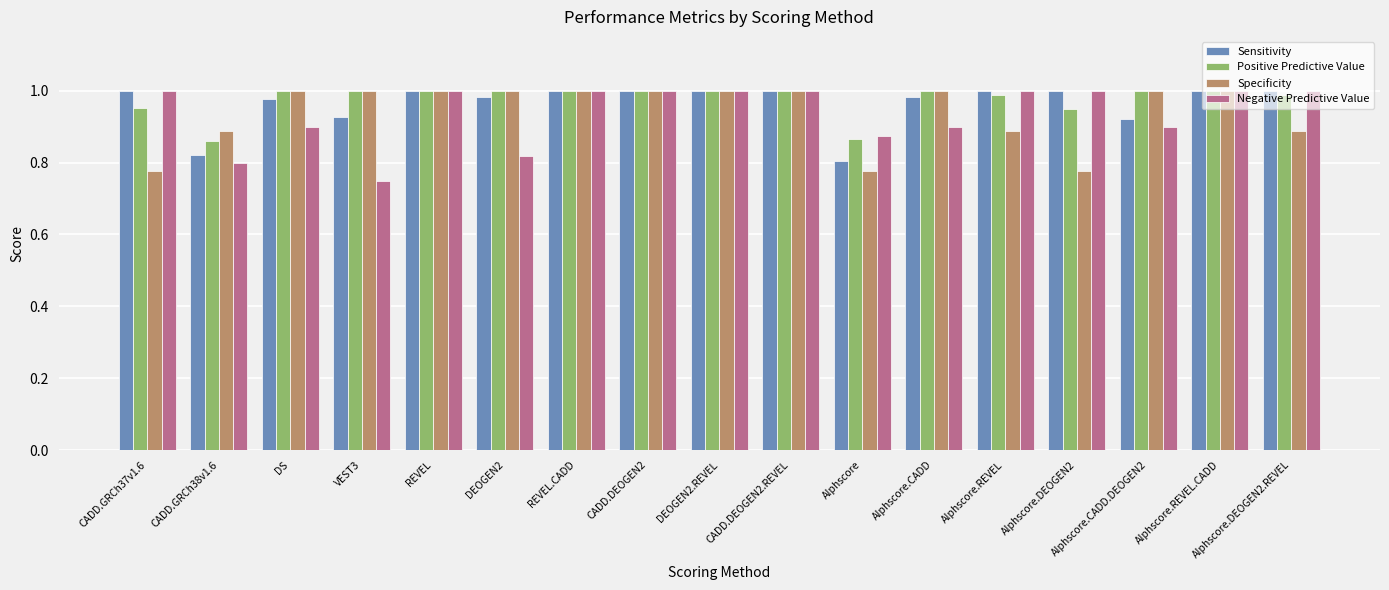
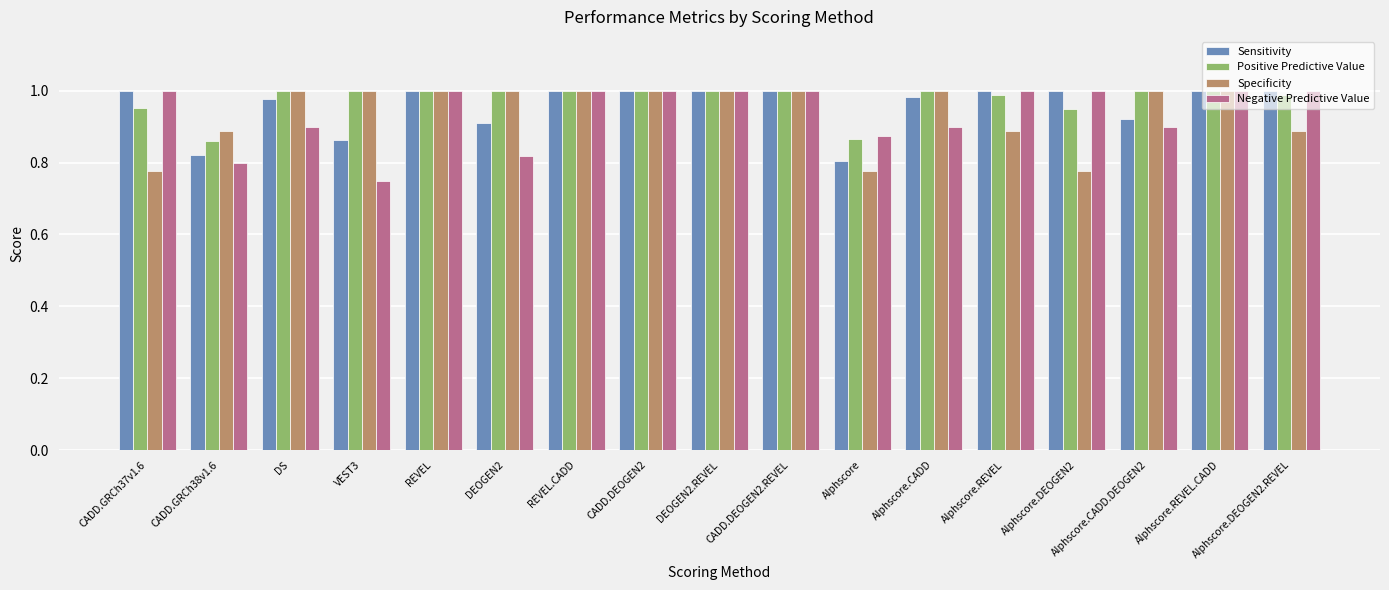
Sensitivity, VEST3: 0.93 -> 0.86
Sensitivity, DEOGEN2: 0.98 -> 0.91
